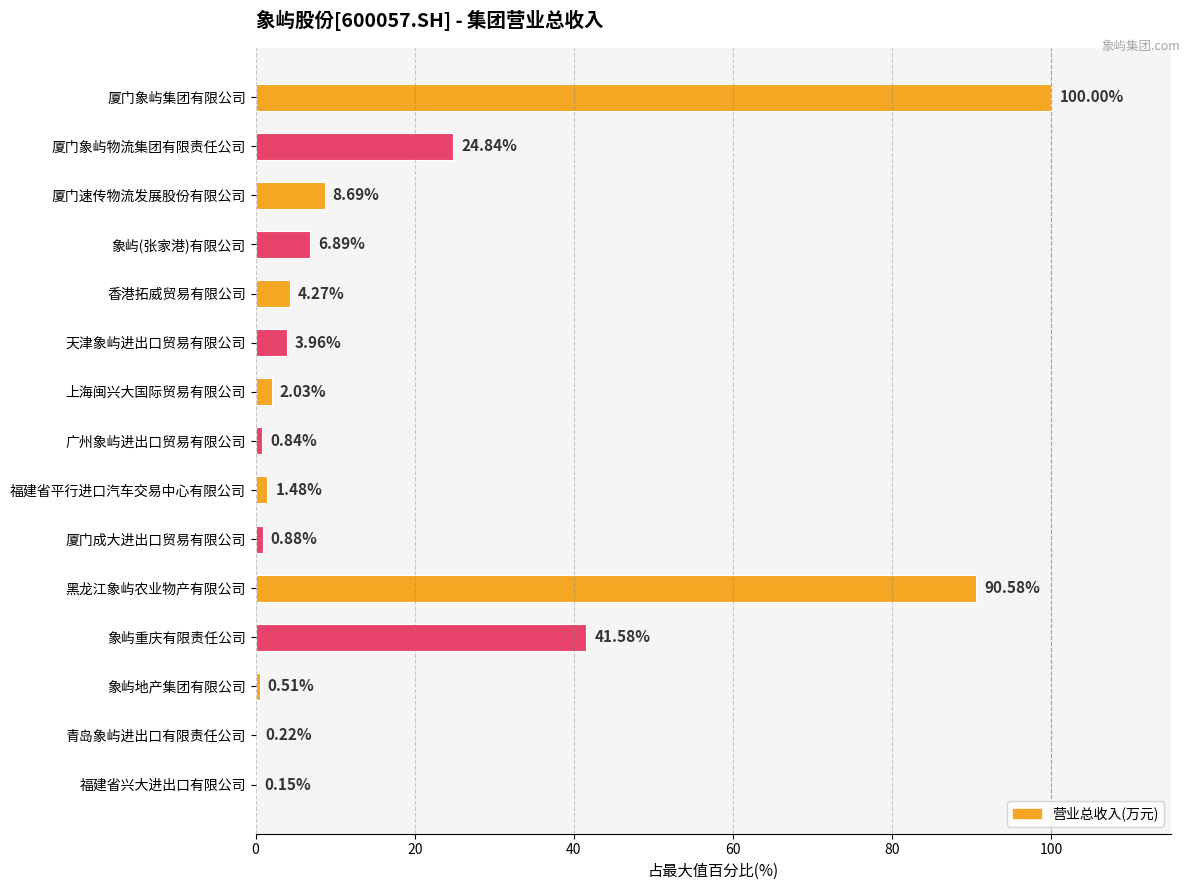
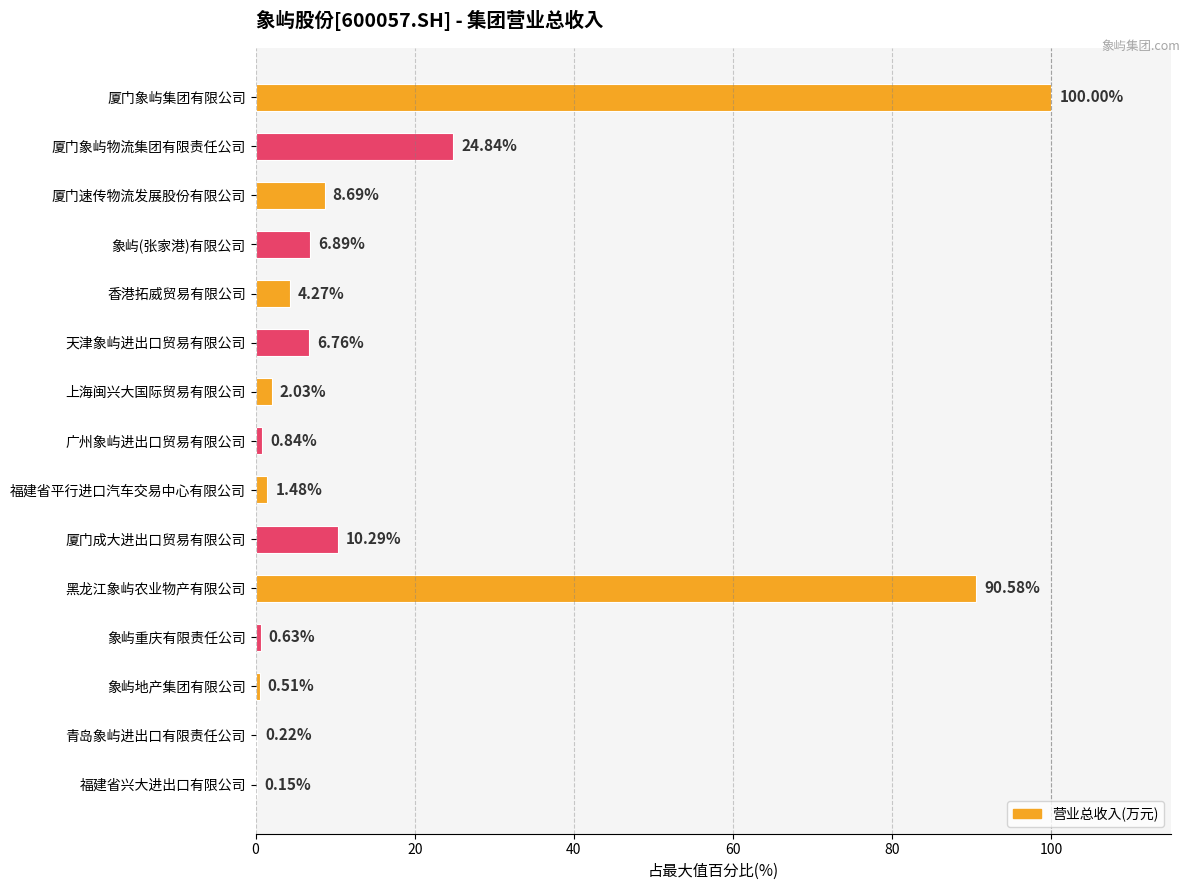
天津象屿进出口贸易有限公司: 3.96% -> 6.76%
厦门成大进出口贸易有限公司: 0.88% -> 10.29%
象屿重庆有限责任公司: 41.58% -> 0.63%
